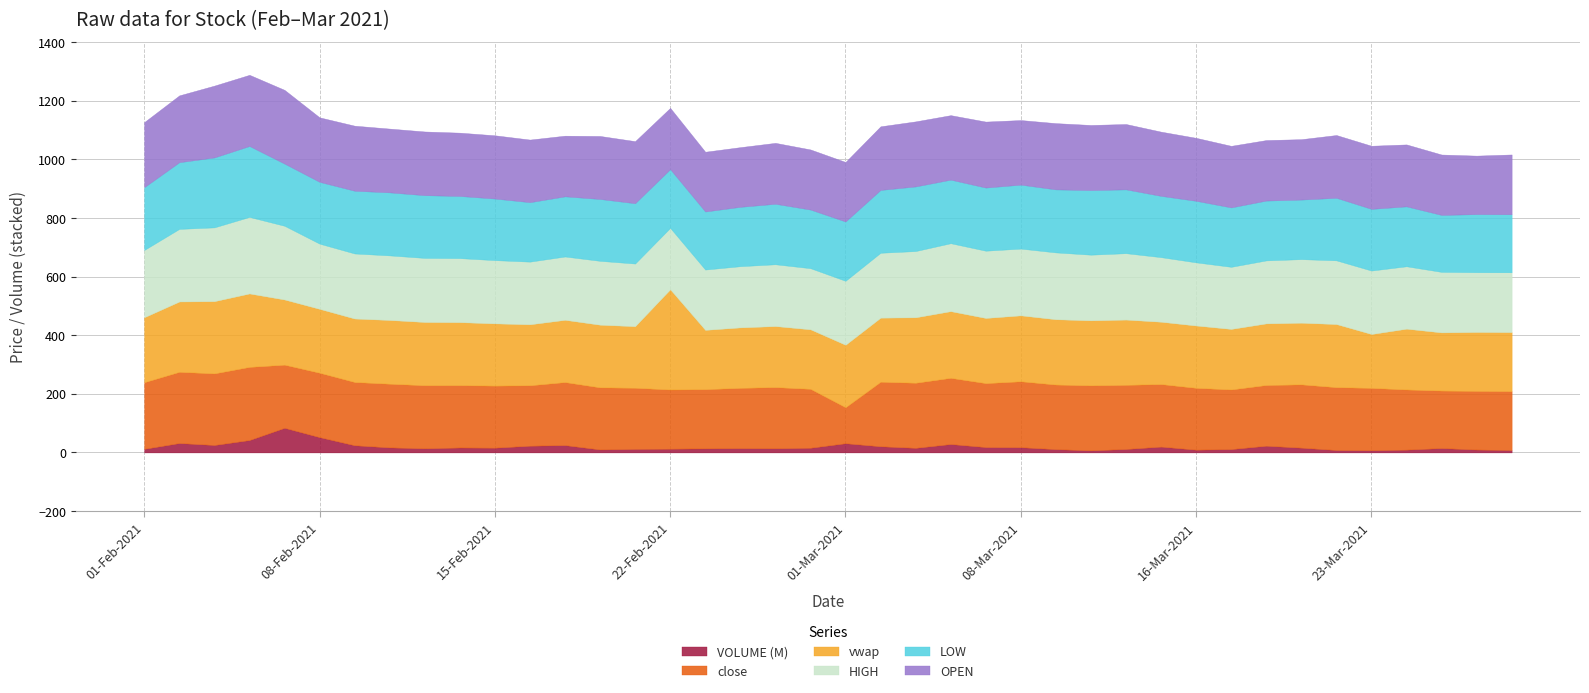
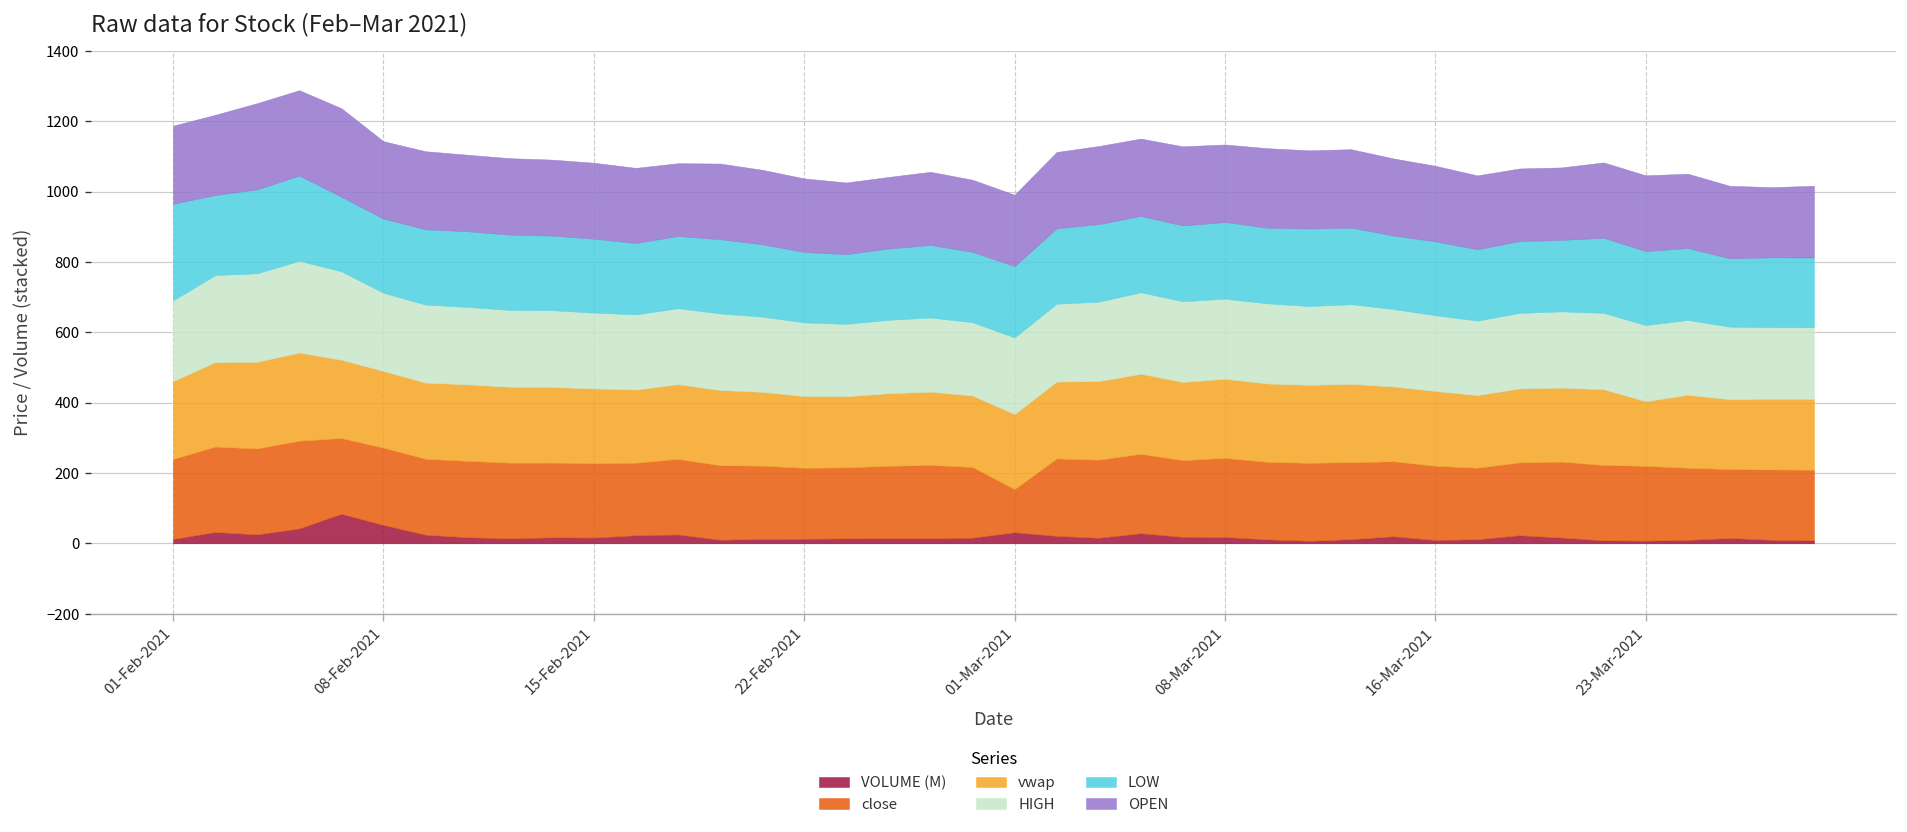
LOW, 01-Feb-2021: 210 -> 270
vwap, 22-Feb-2021: 340 -> 200
